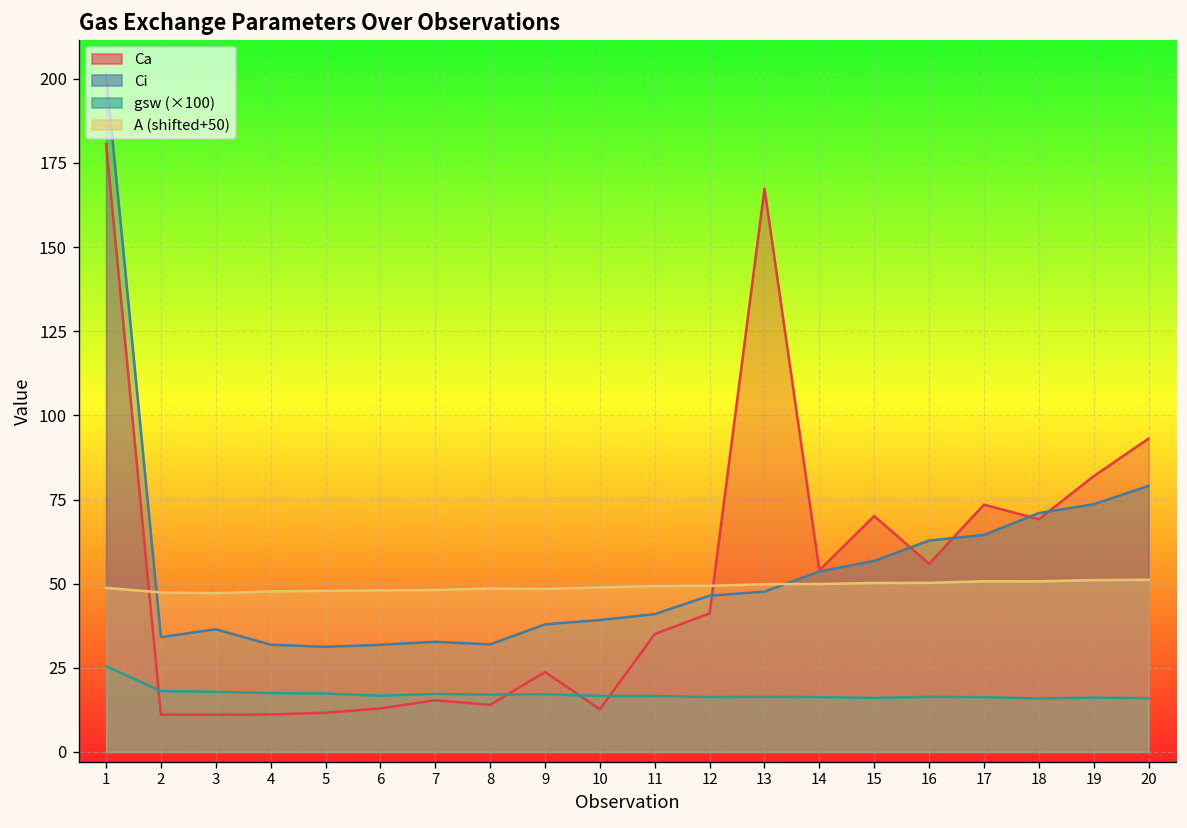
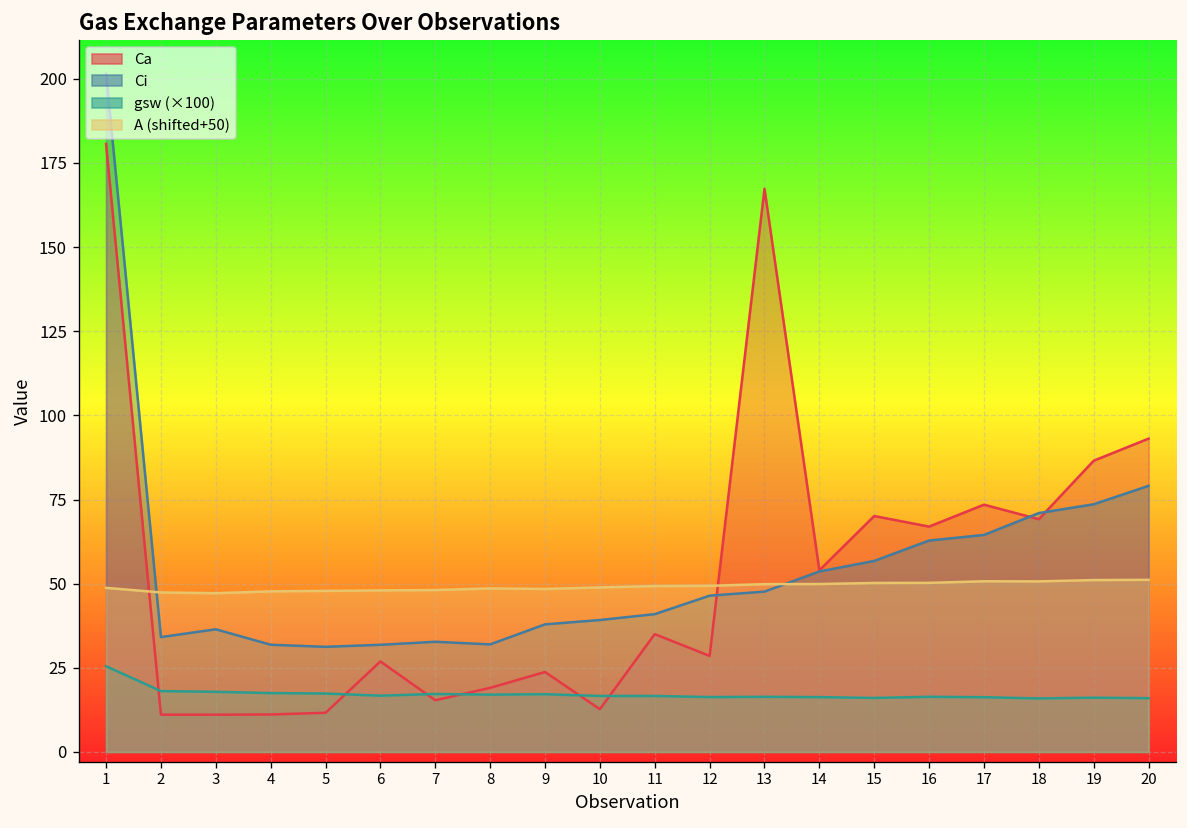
Ca, 6: 13 -> 27
Ca, 8: 14 -> 19
Ca, 12: 41 -> 29
Ca, 16: 56 -> 67
Ca, 19: 82 -> 87
